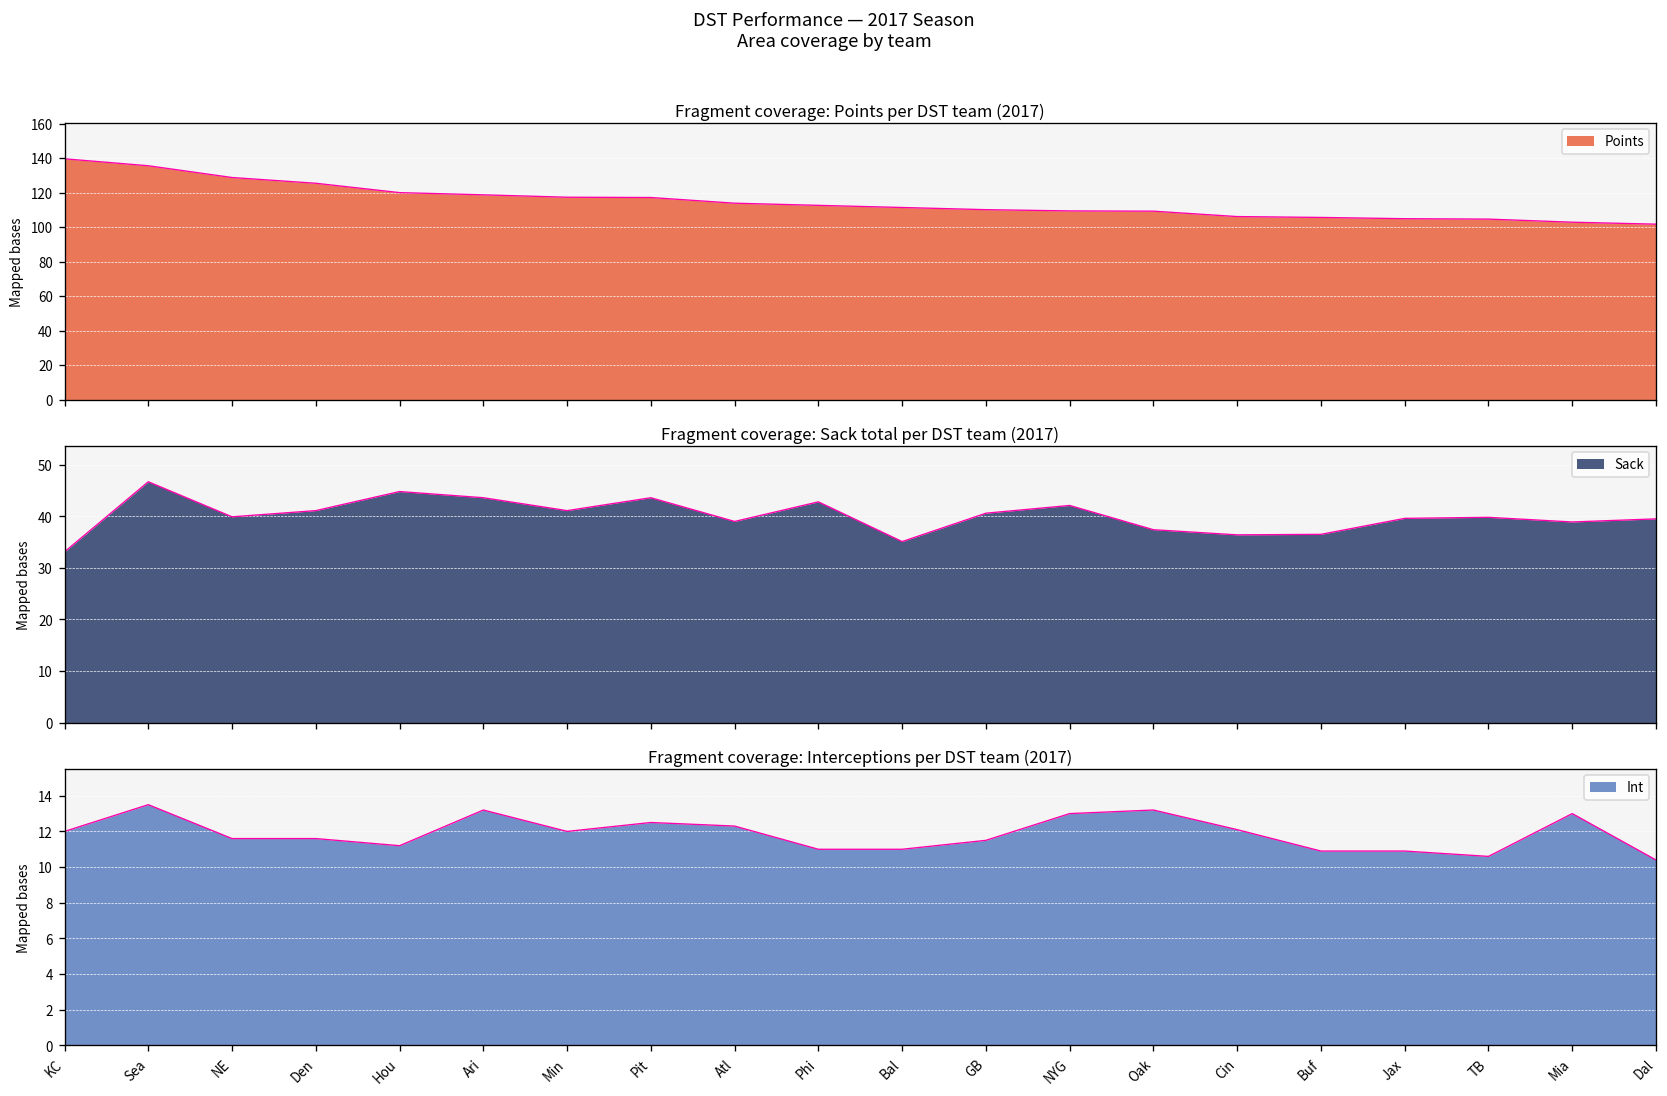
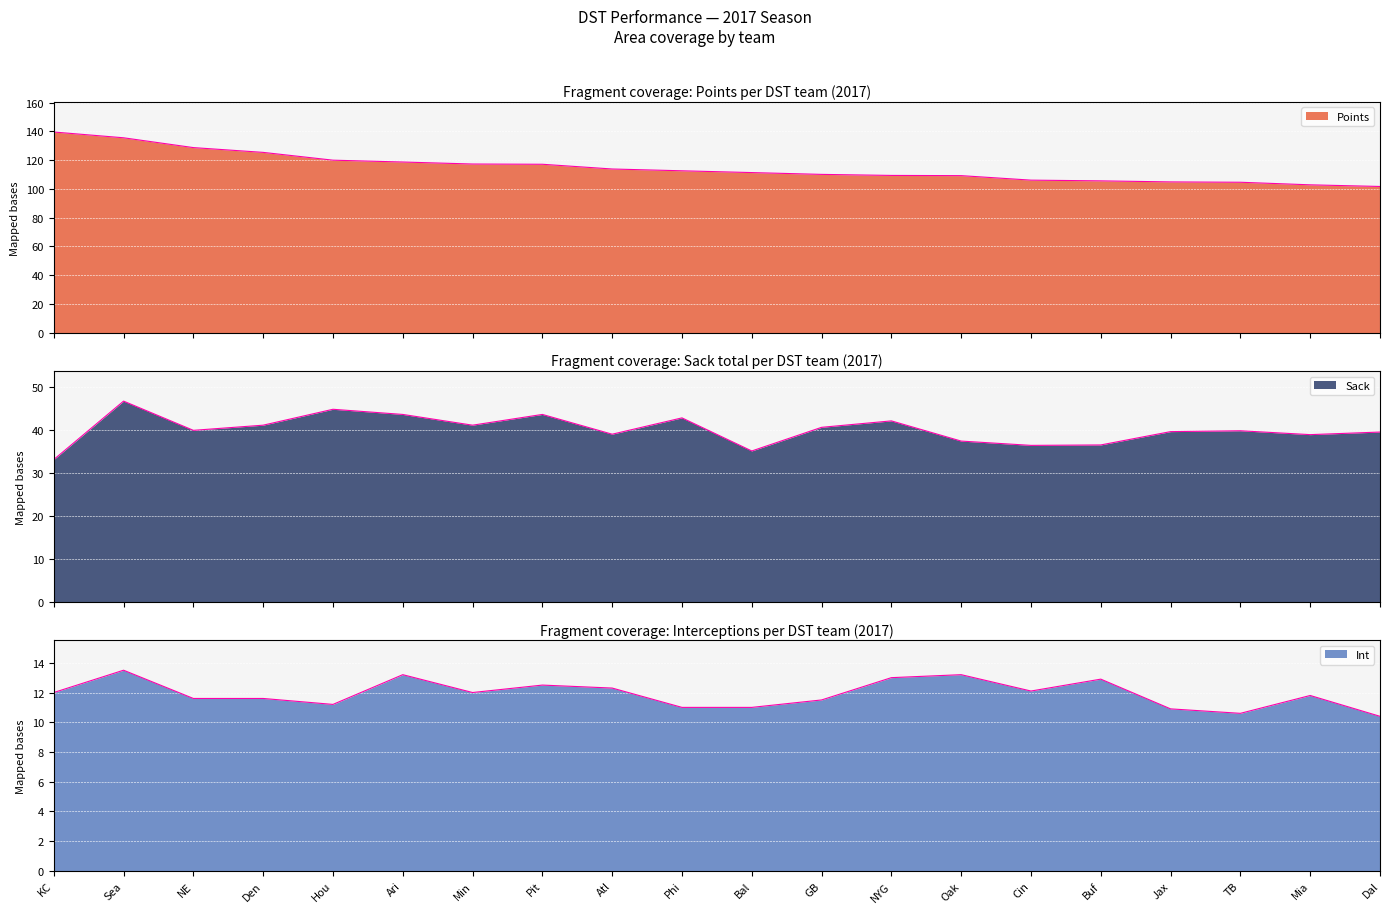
Fragment coverage: Interceptions per DST team (2017), Buf: 10.9 -> 12.9
Fragment coverage: Interceptions per DST team (2017), Mia: 13.0 -> 11.8
